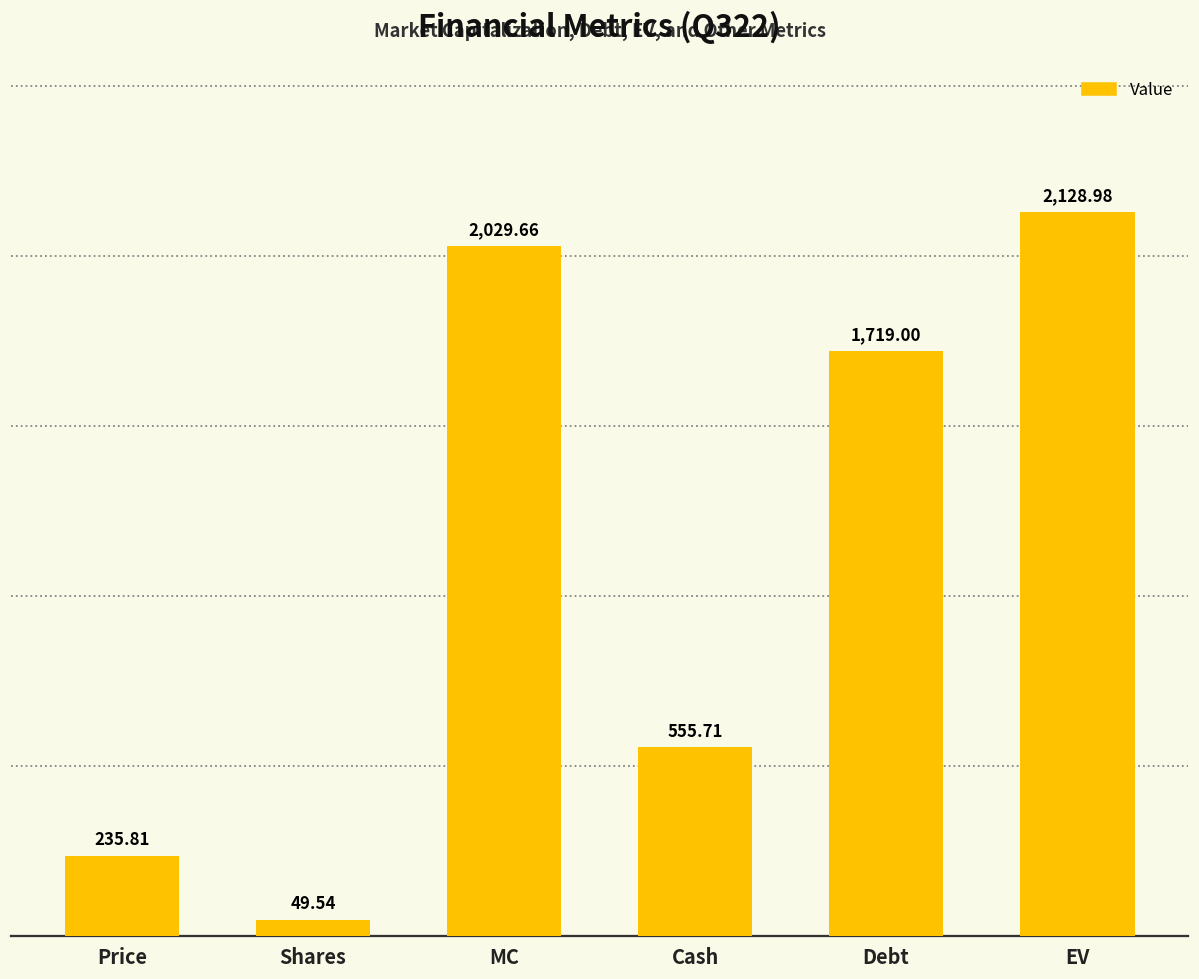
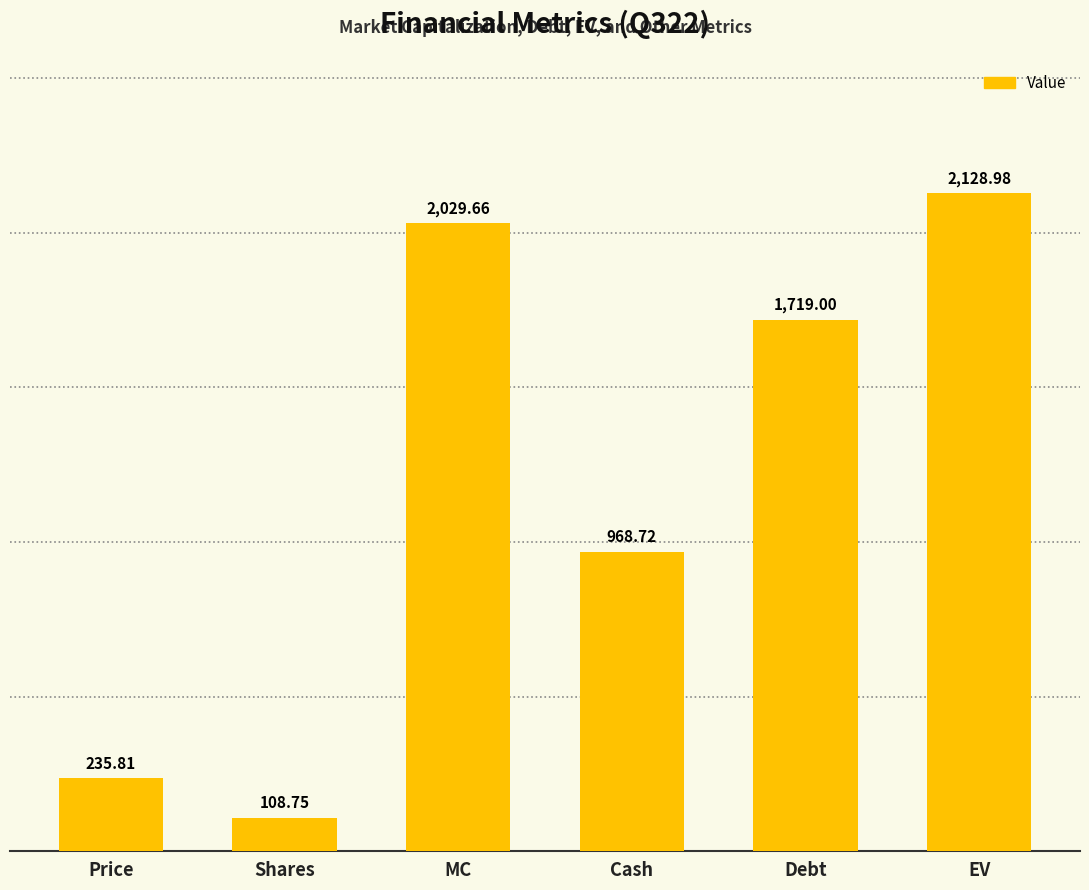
Shares: 49.54 -> 108.75
Cash: 555.71 -> 968.72
